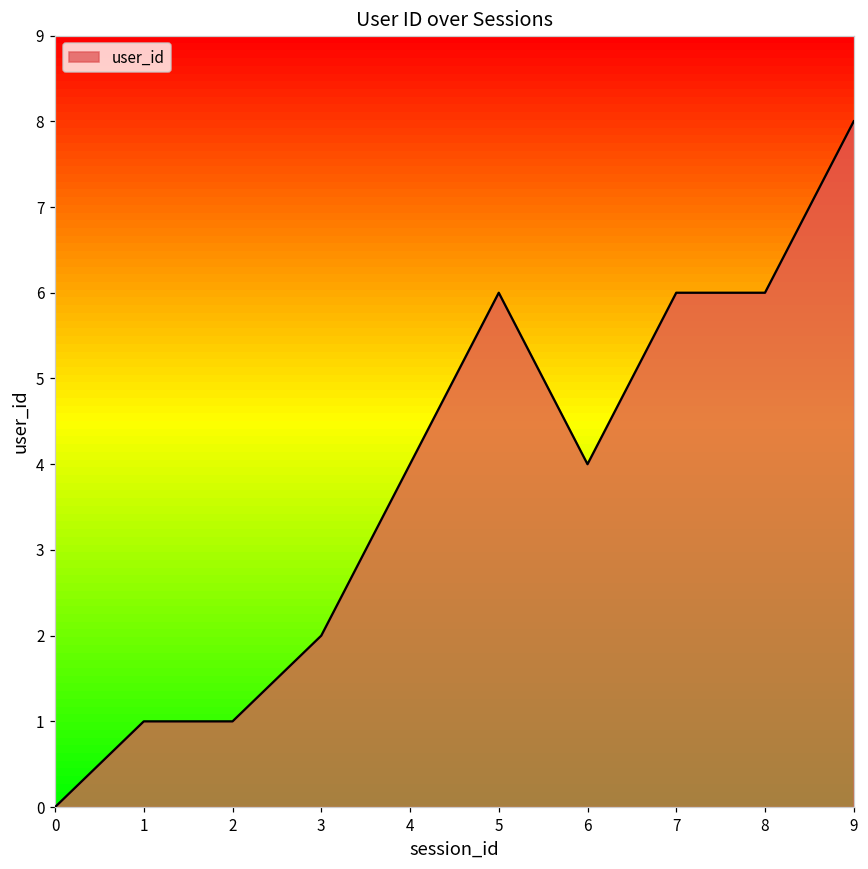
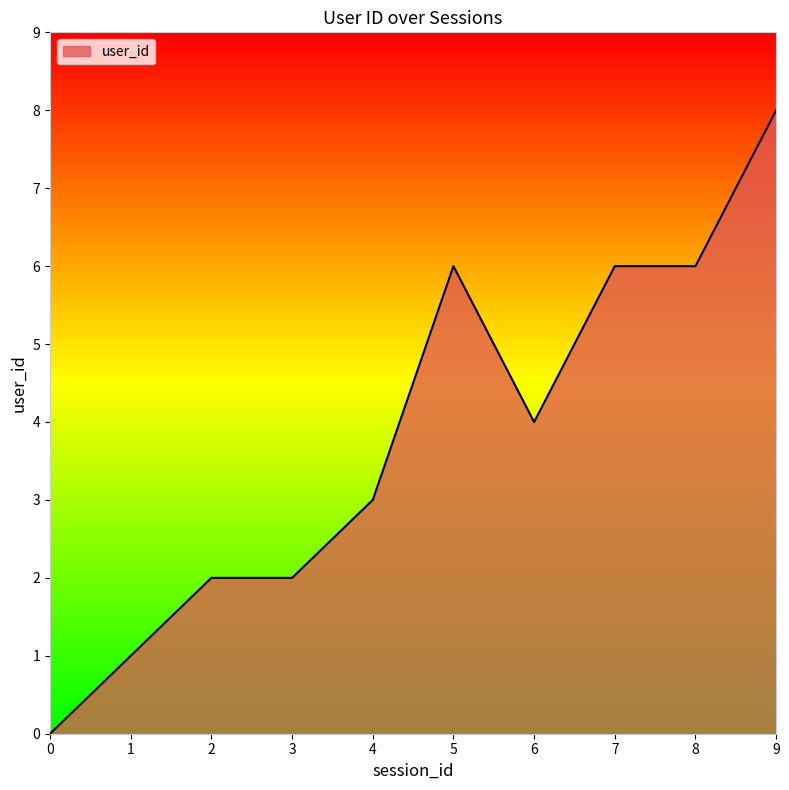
2: 1 -> 2
4: 4 -> 3
